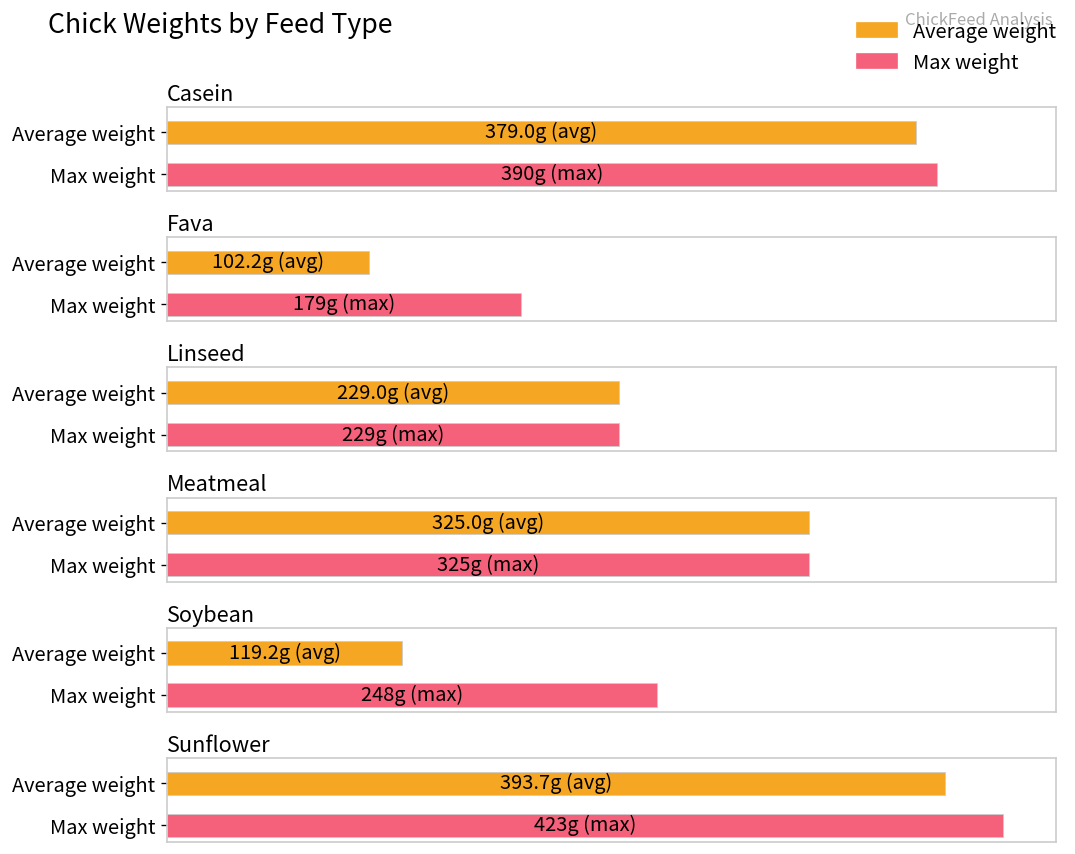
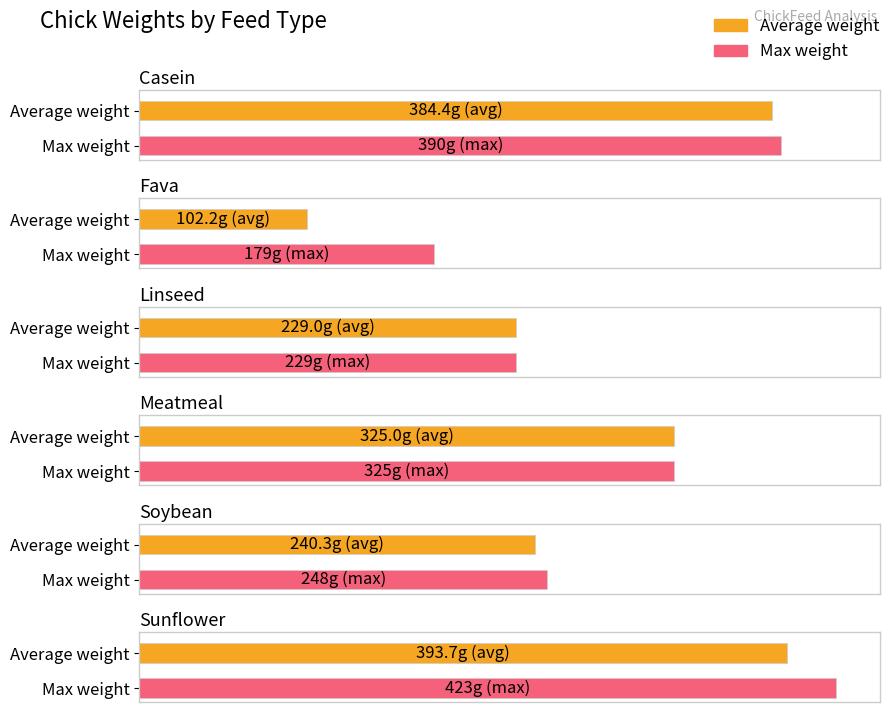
Casein, Average weight: 379.0g -> 384.4g
Soybean, Average weight: 119.2g -> 240.3g
